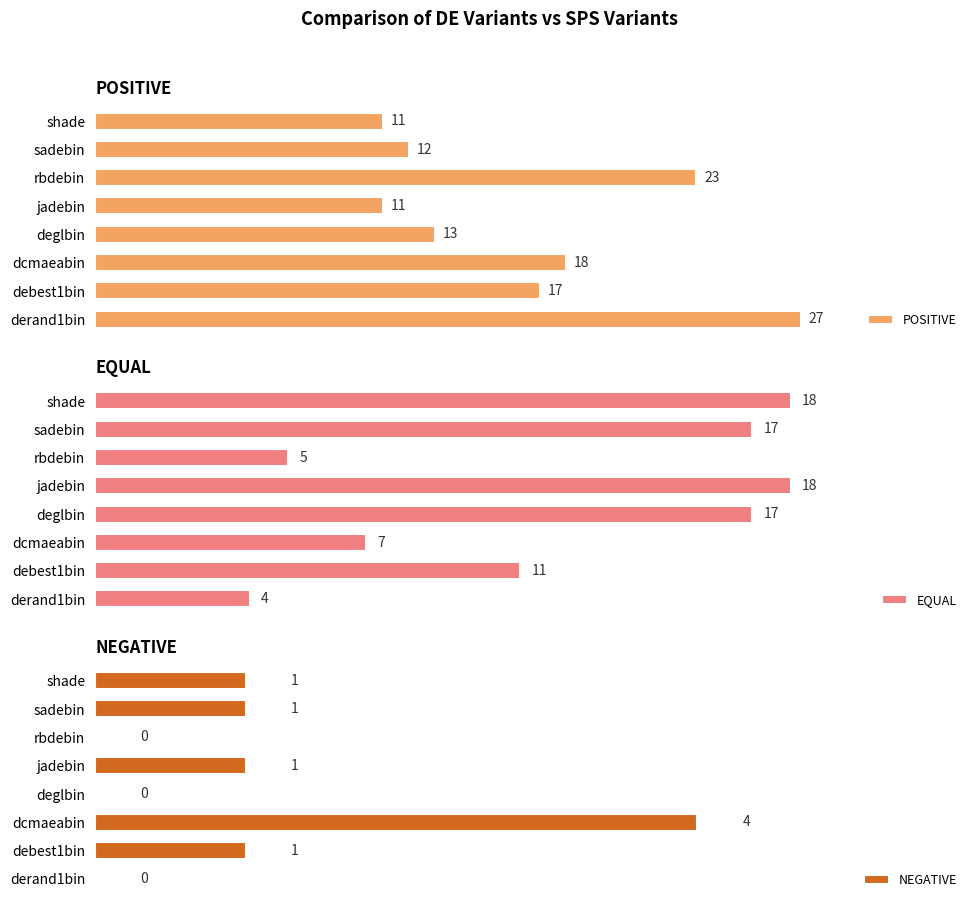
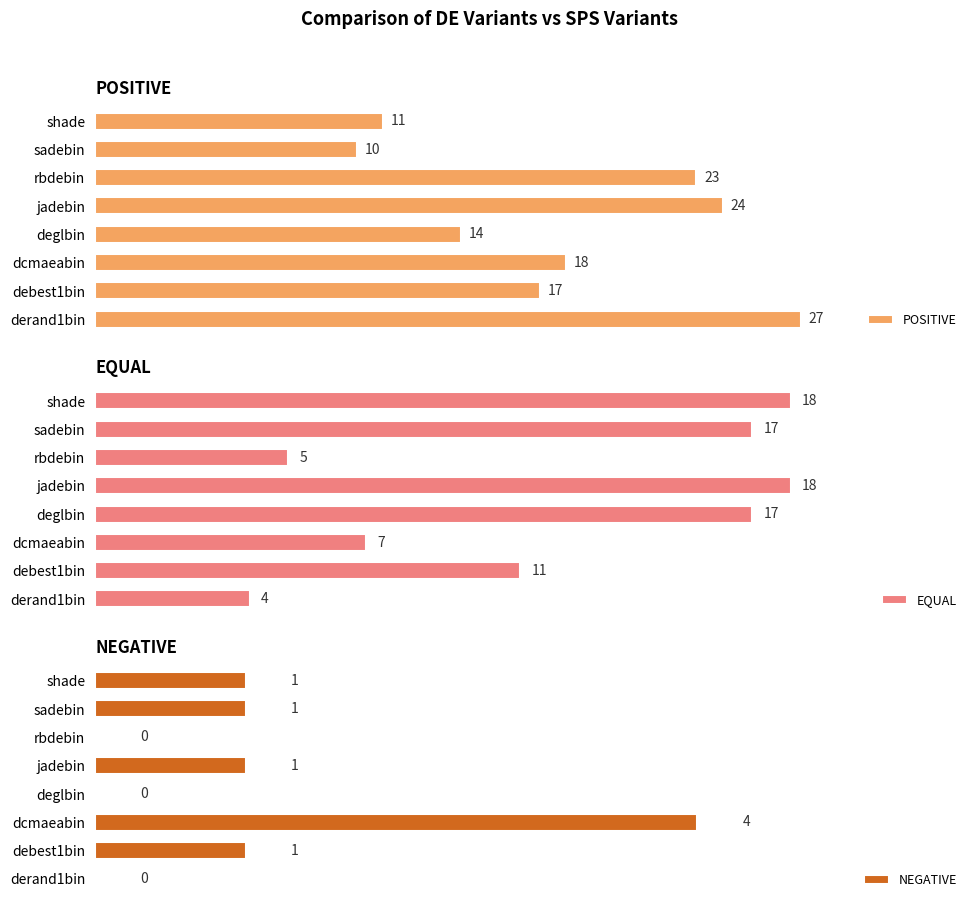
POSITIVE, sadebin: 12 -> 10
POSITIVE, jadebin: 11 -> 24
POSITIVE, deglbin: 13 -> 14
